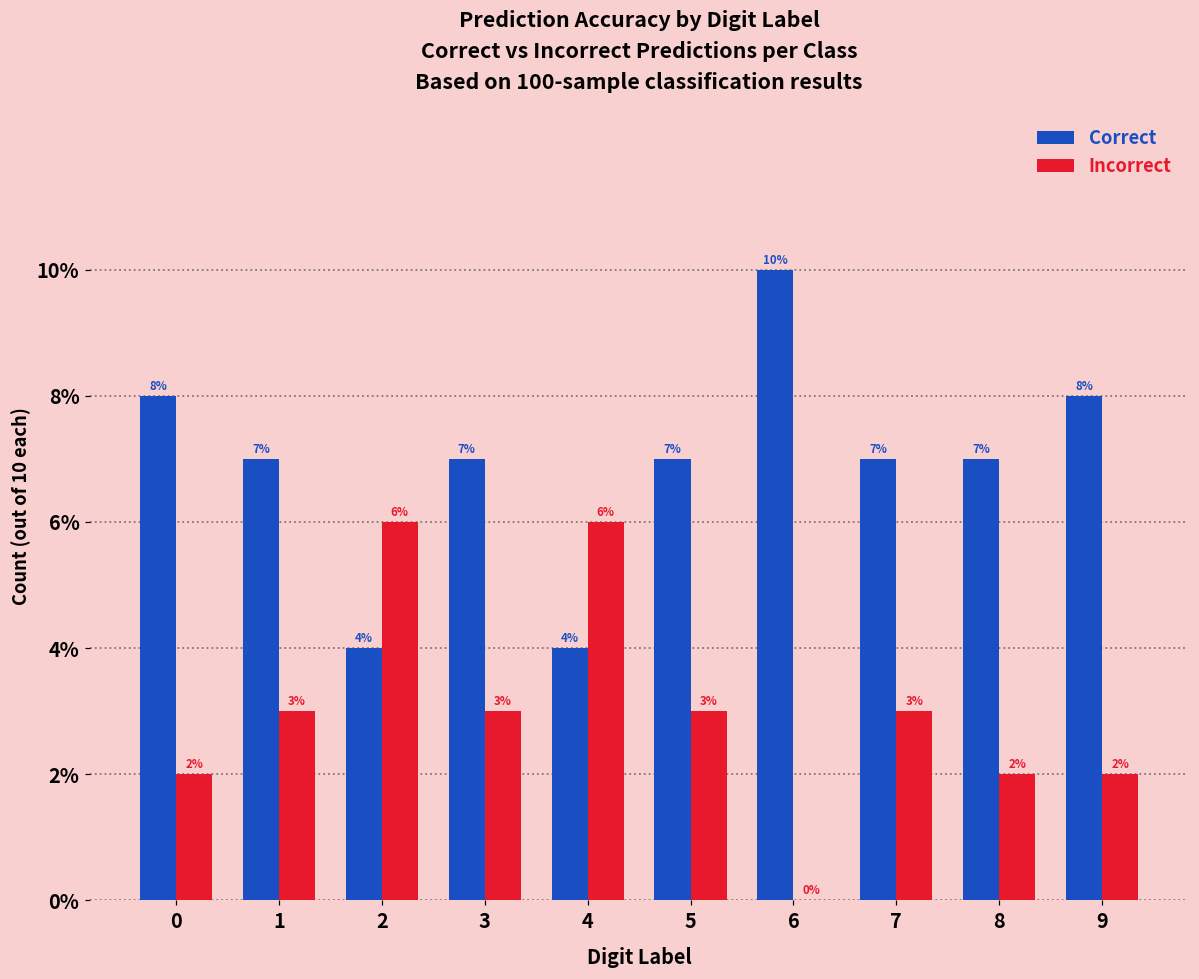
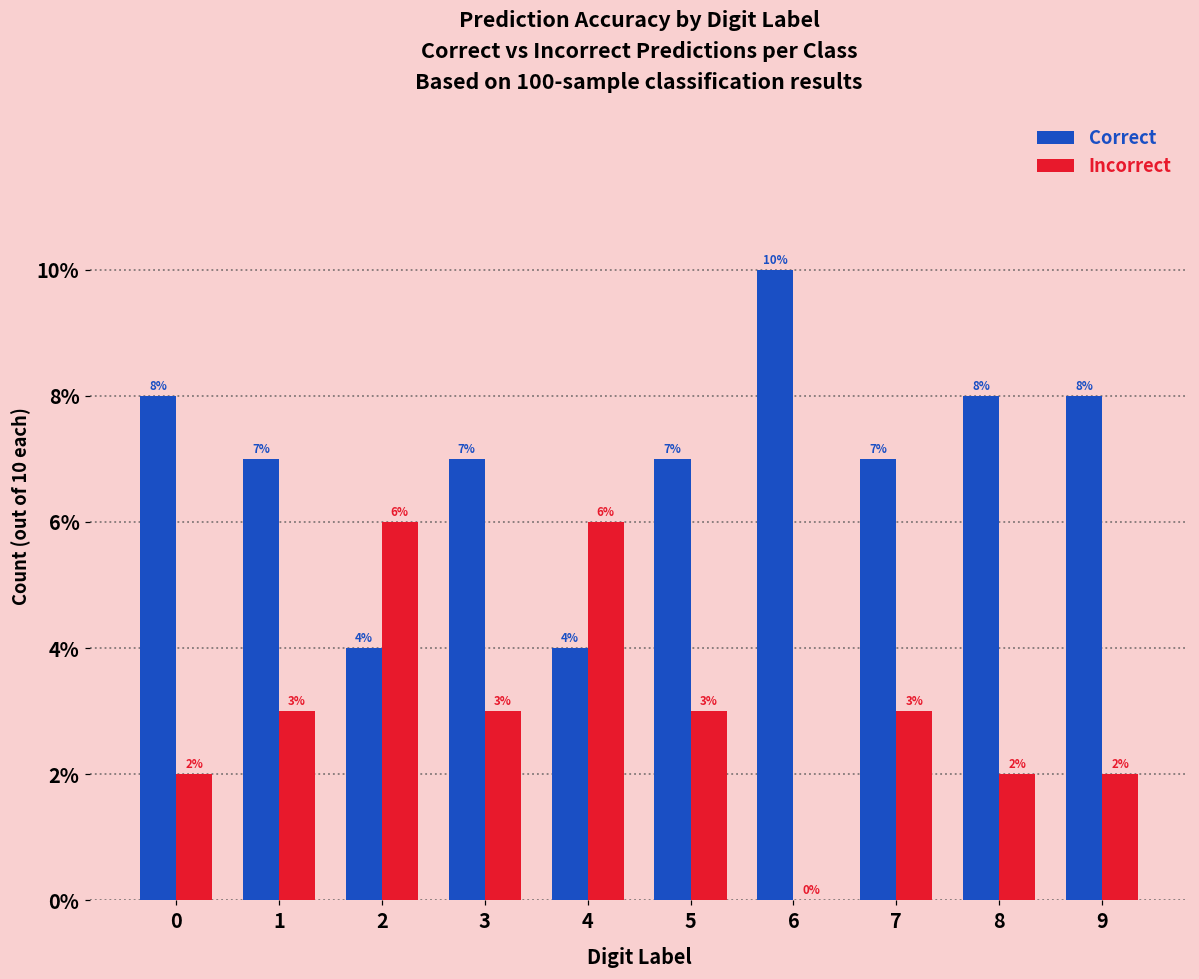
Correct, 8: 7% -> 8%
